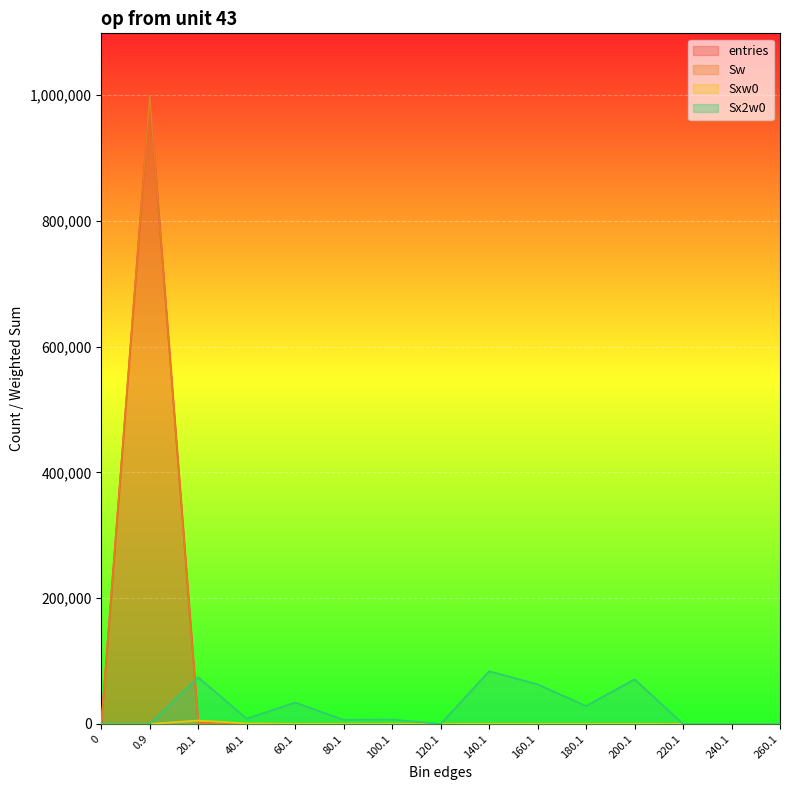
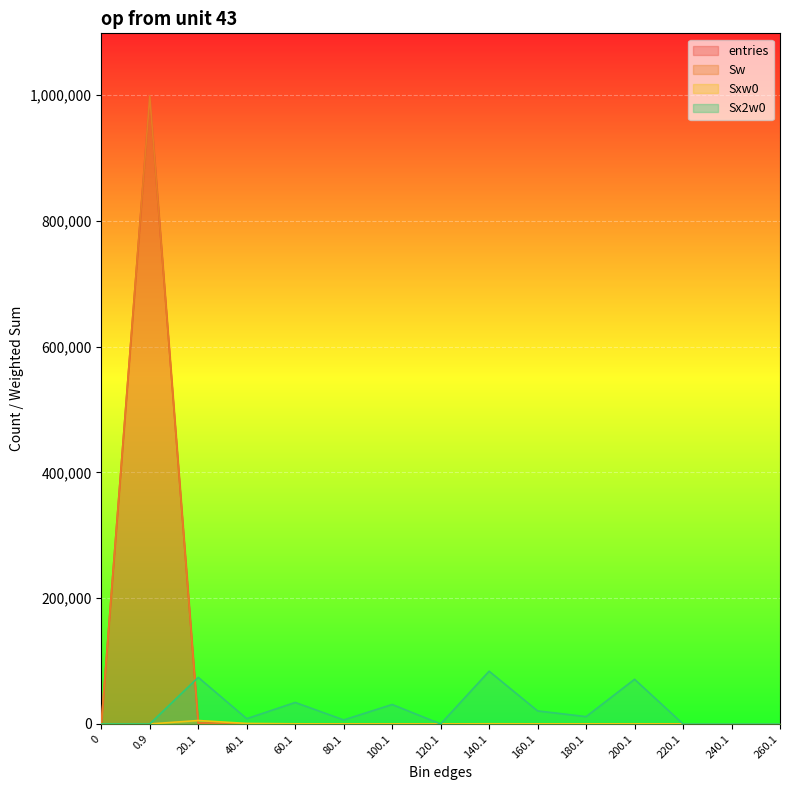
Sx2w0, 100.1: 10,000 -> 30,000
Sx2w0, 160.1: 60,000 -> 20,000
Sx2w0, 180.1: 30,000 -> 10,000
